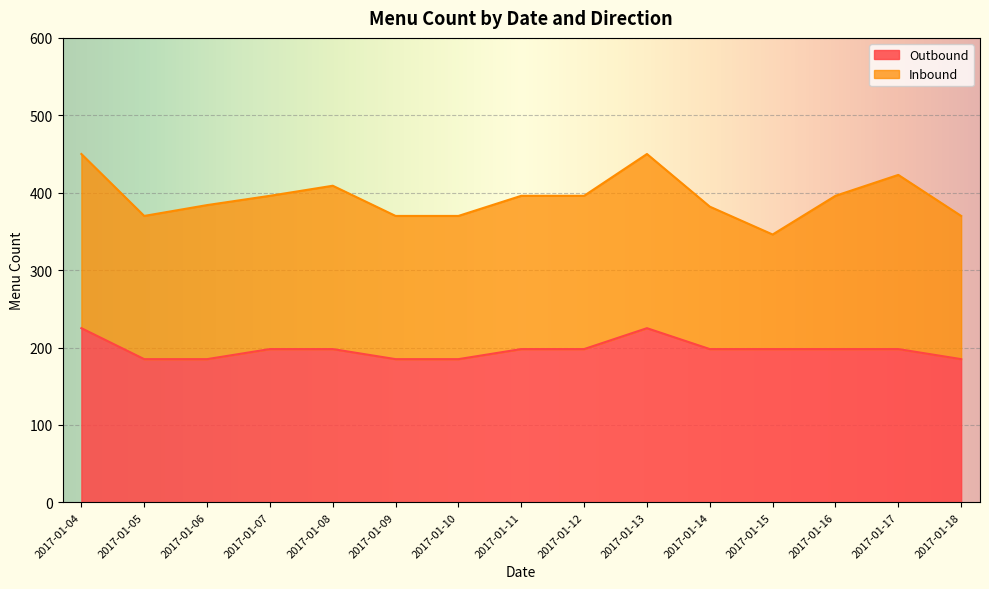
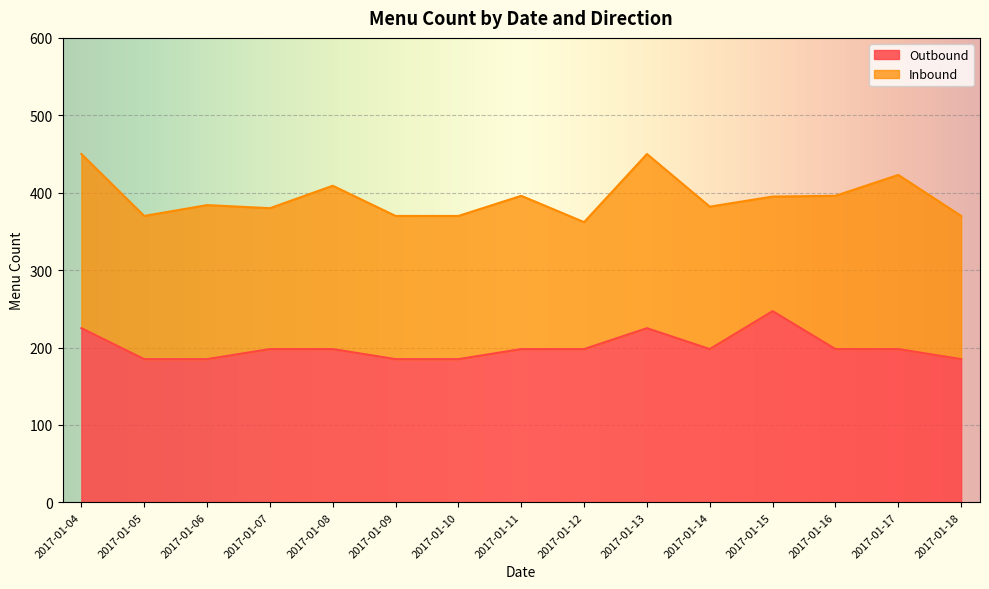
Inbound, 2017-01-07: 200 -> 180
Inbound, 2017-01-12: 200 -> 160
Outbound, 2017-01-15: 200 -> 250
